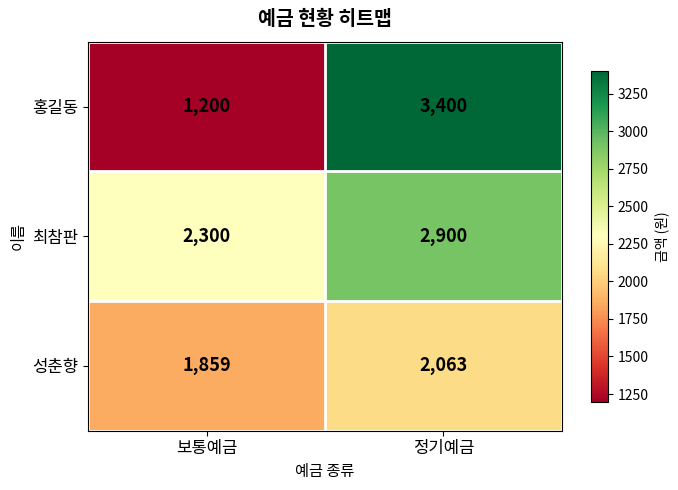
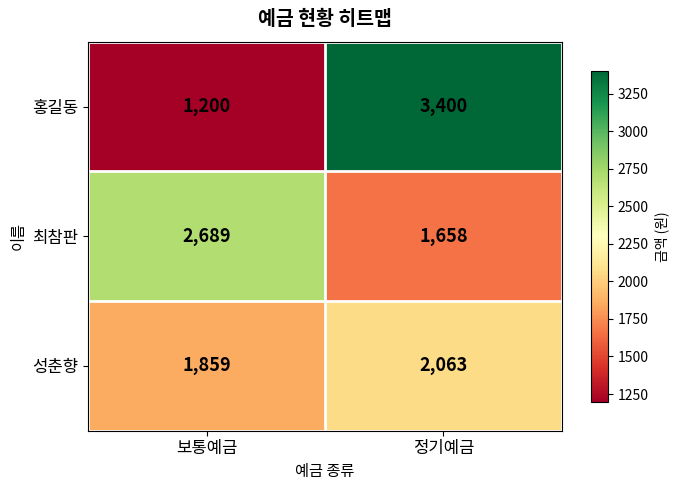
최참판, 보통예금: 2,300 -> 2,689
최참판, 정기예금: 2,900 -> 1,658
